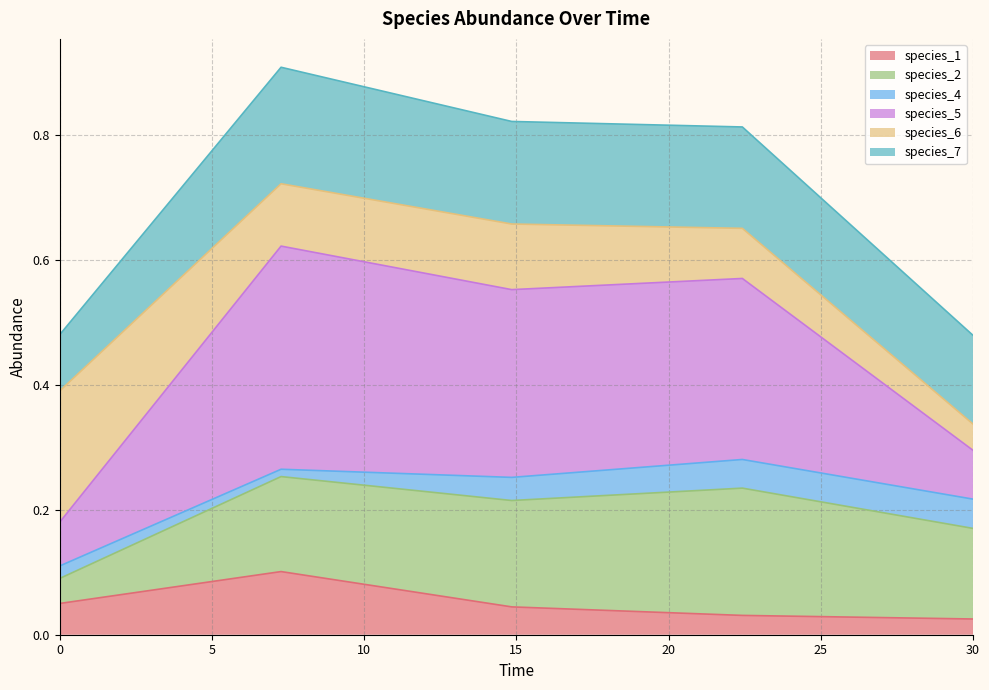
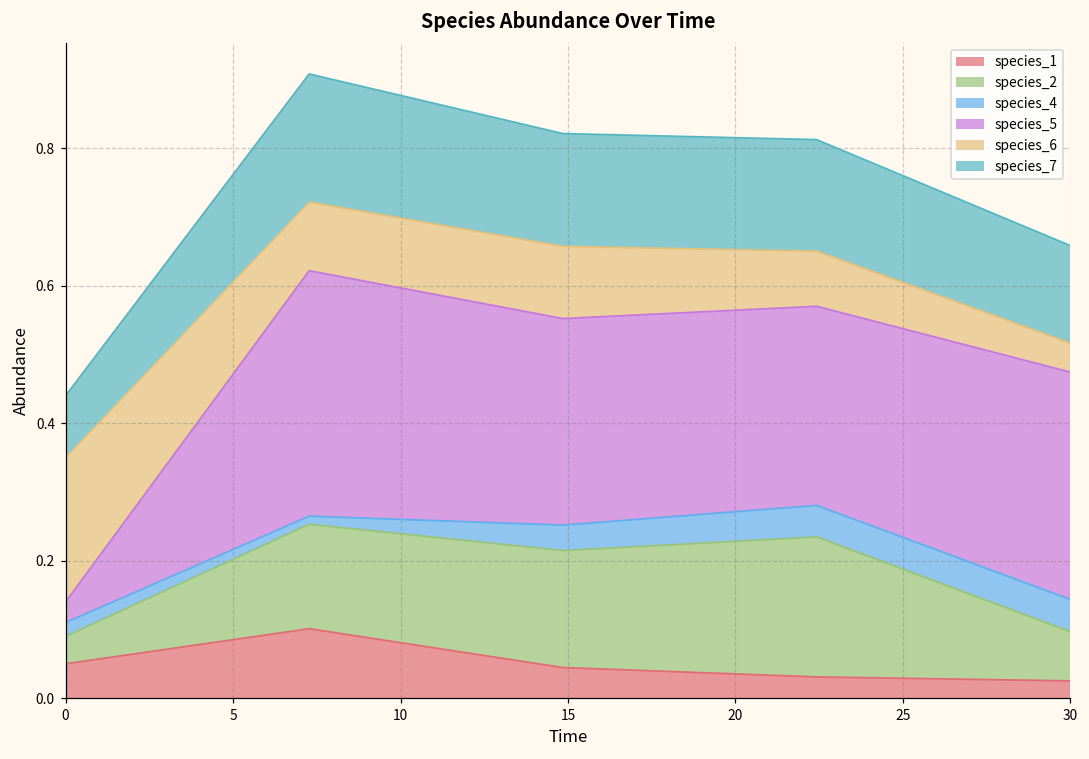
species_5, 0: 0.07 -> 0.03
species_2, 30: 0.14 -> 0.07
species_5, 30: 0.08 -> 0.33
